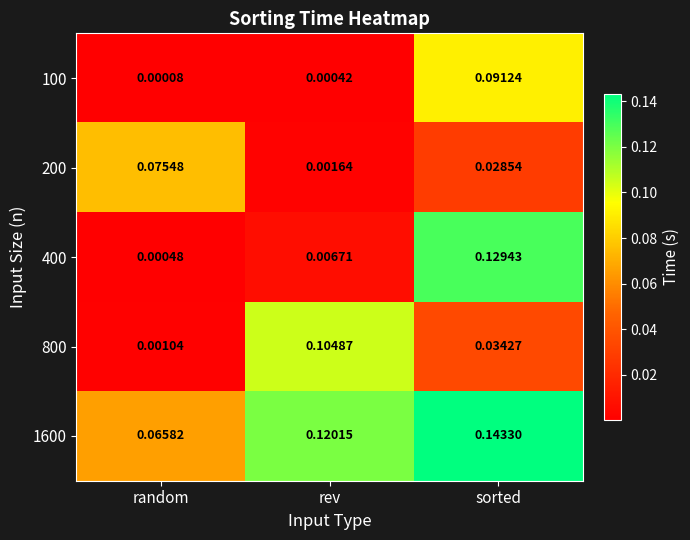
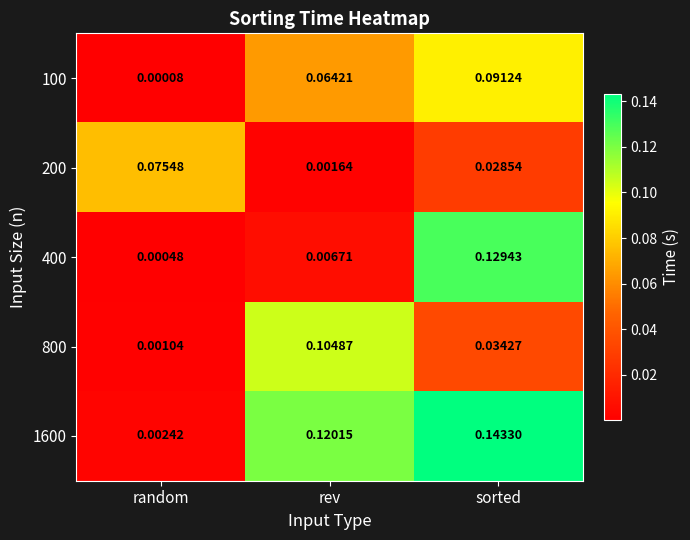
100, rev: 0.00042 -> 0.06421
1600, random: 0.06582 -> 0.00242
